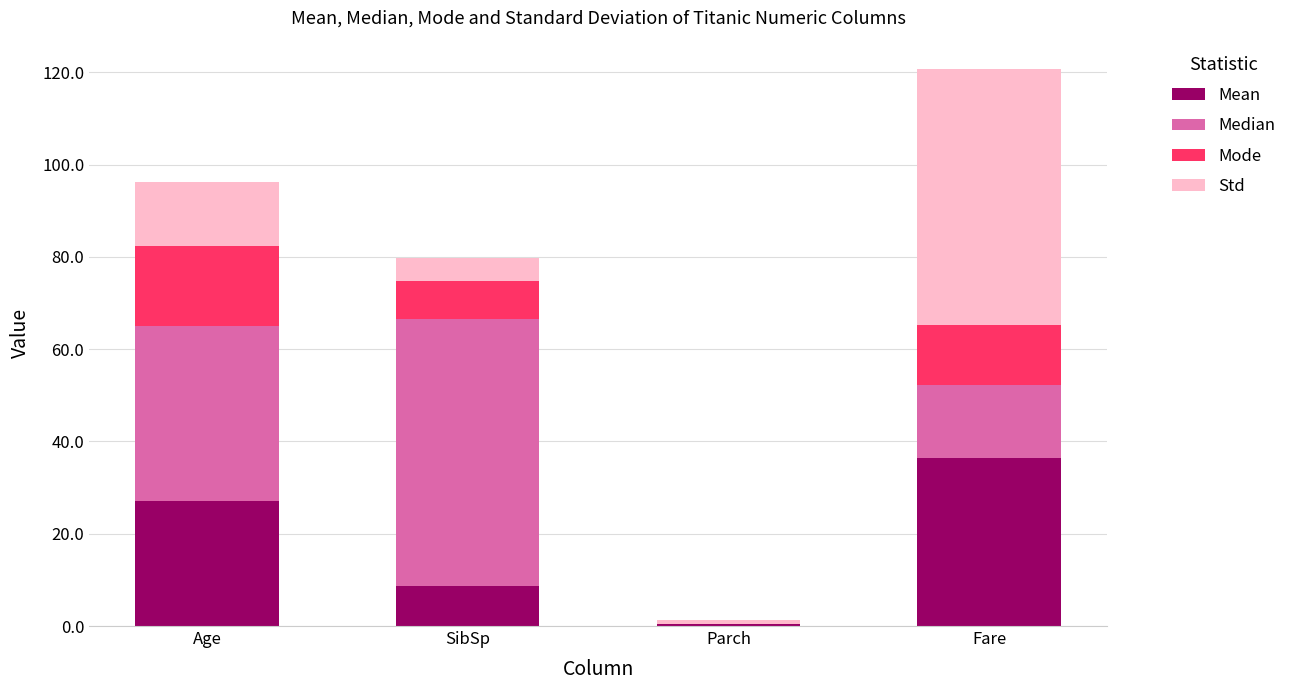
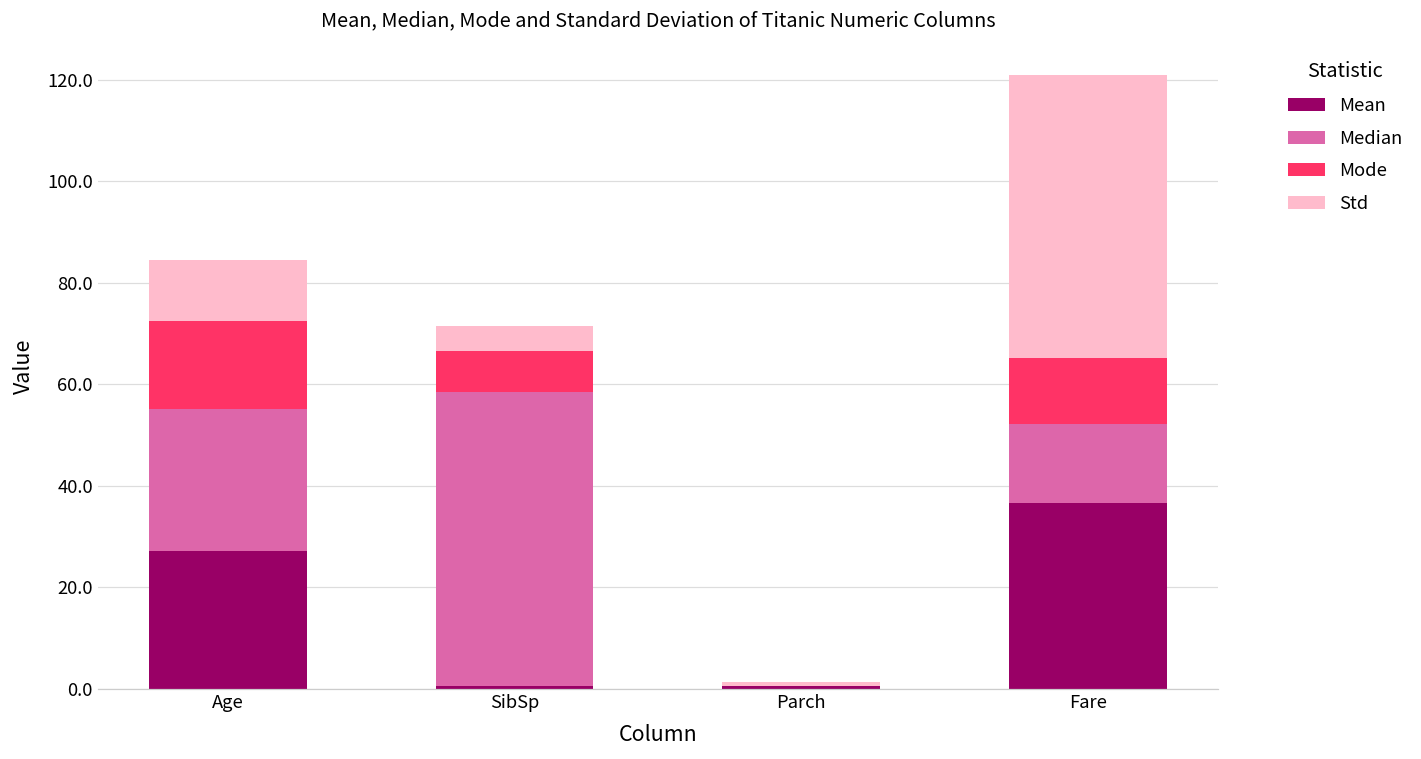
Median, Age: 38 -> 28
Std, Age: 14 -> 12
Mean, SibSp: 9 -> 1
